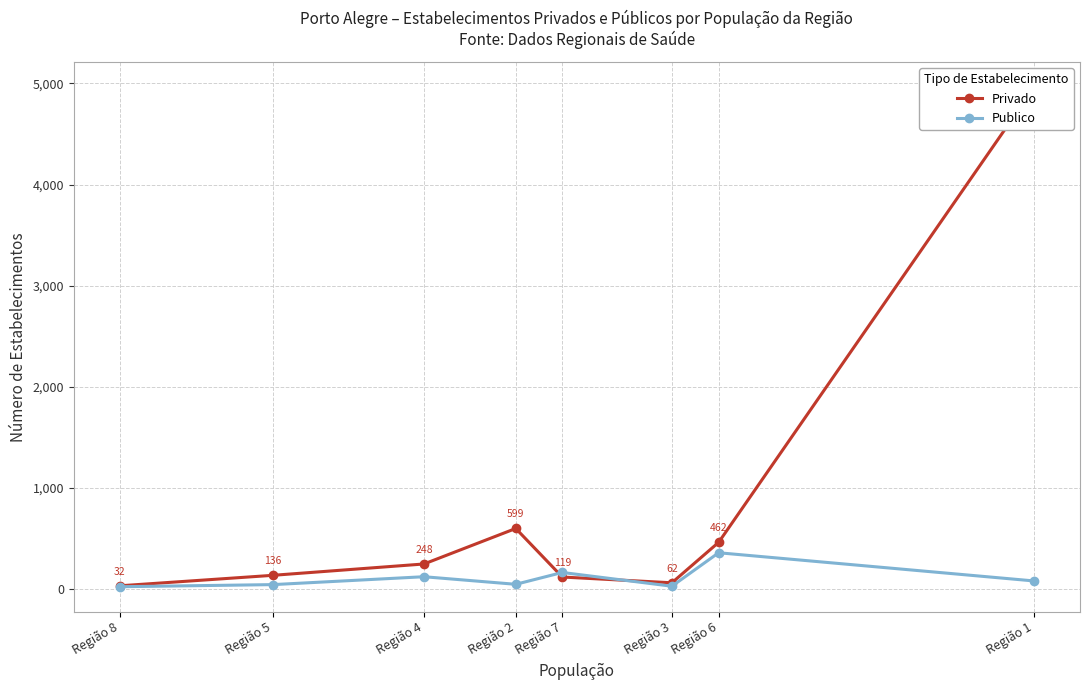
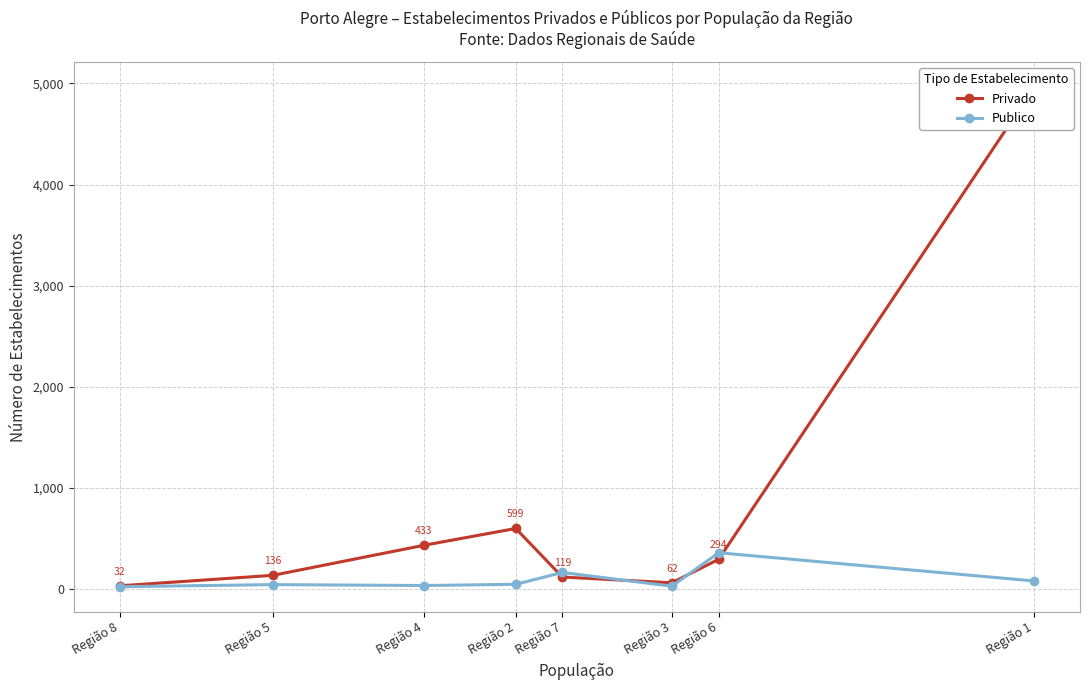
Privado, Região 4: 248 -> 433
Publico, Região 4: 120 -> 40
Privado, Região 6: 462 -> 294
